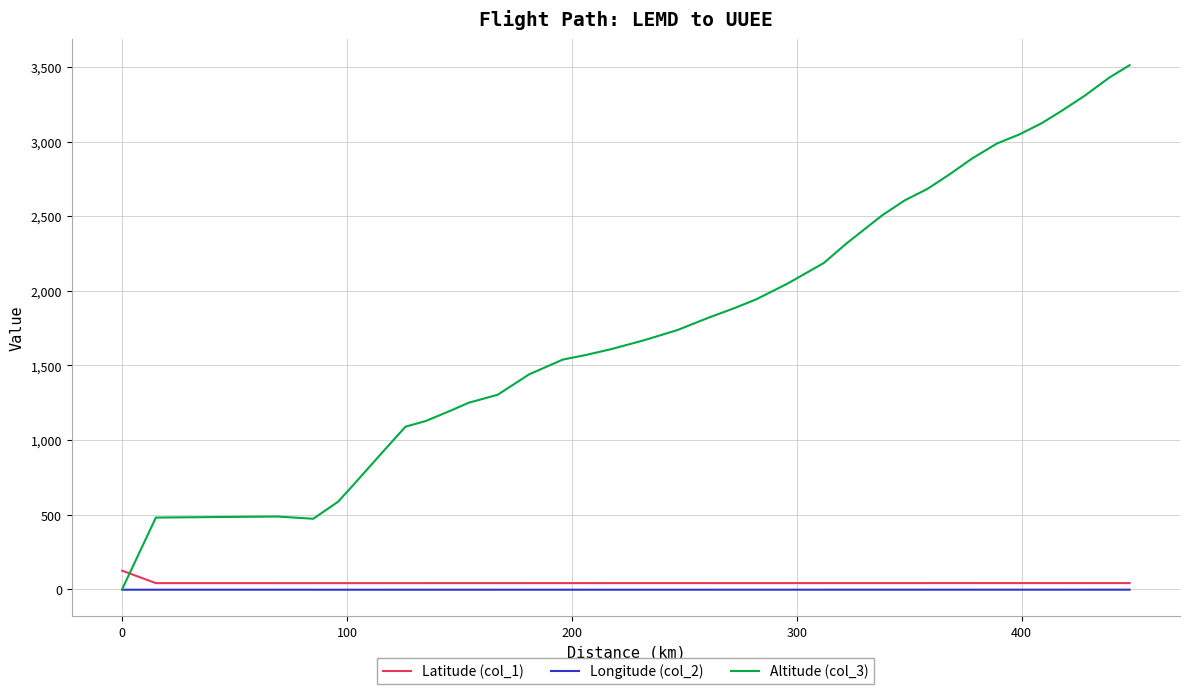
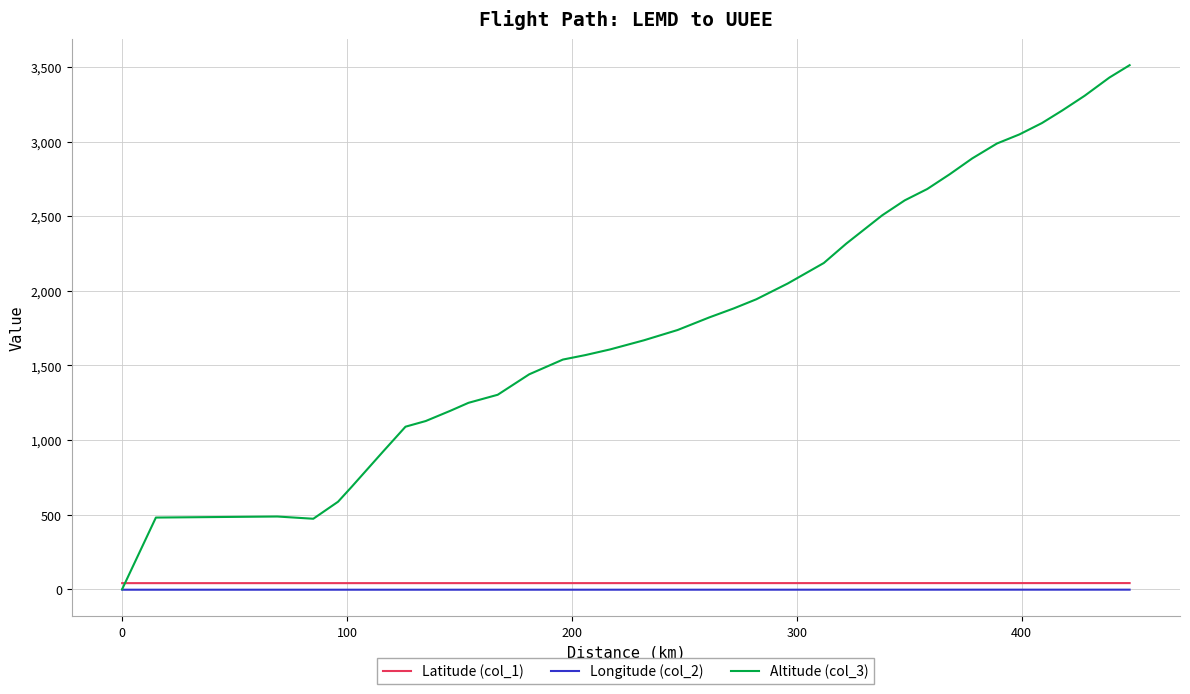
Latitude (col_1), 0: 120 -> 40
